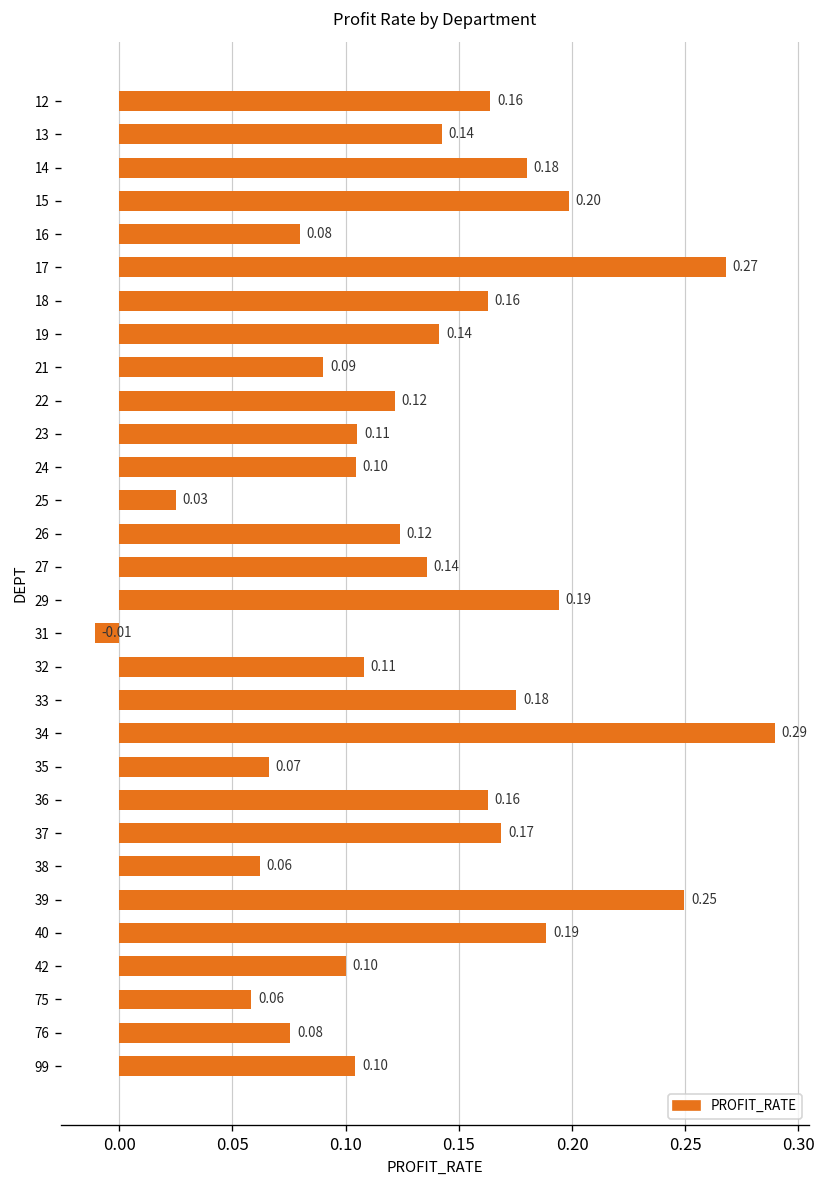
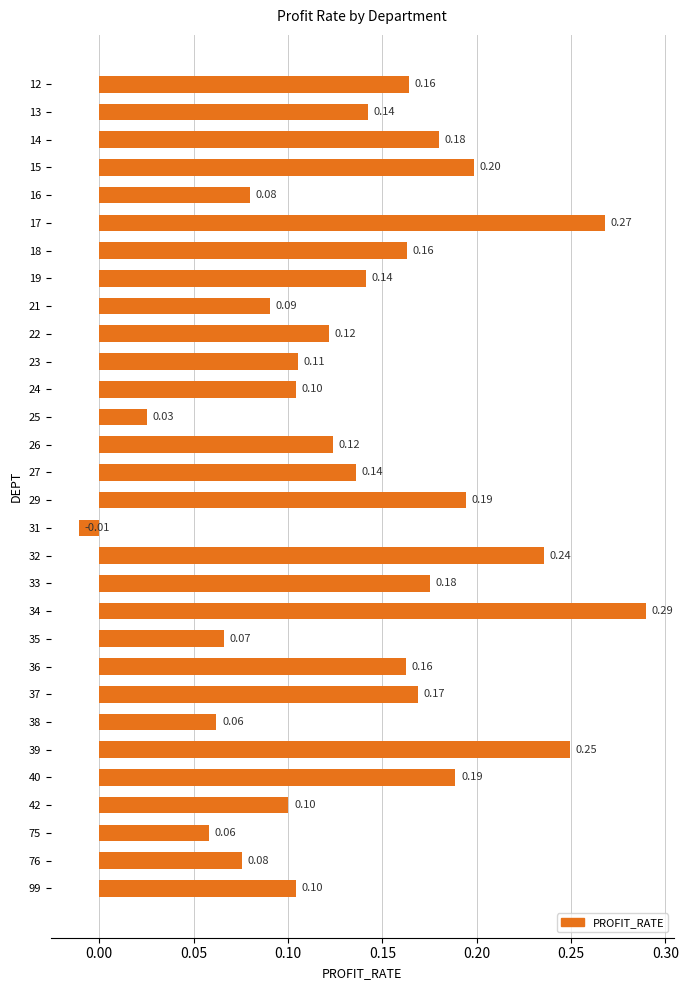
32: 0.11 -> 0.24
